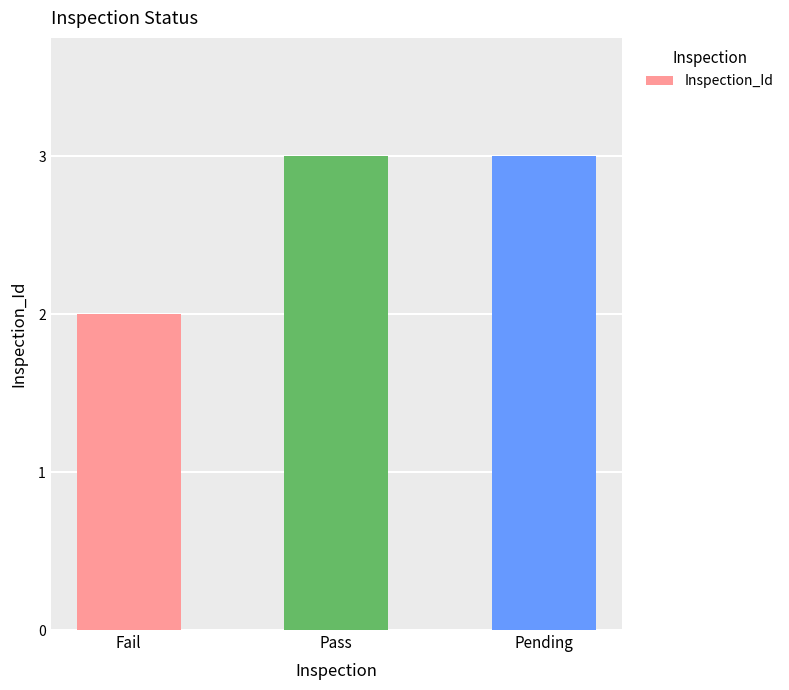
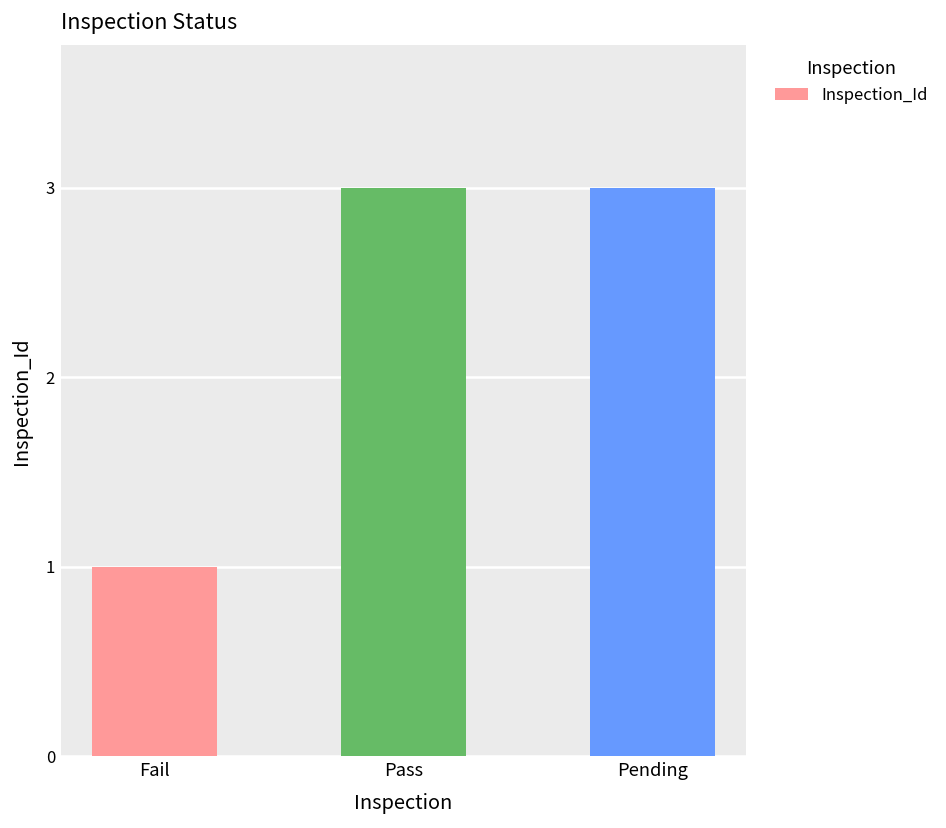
Fail: 2 -> 1
